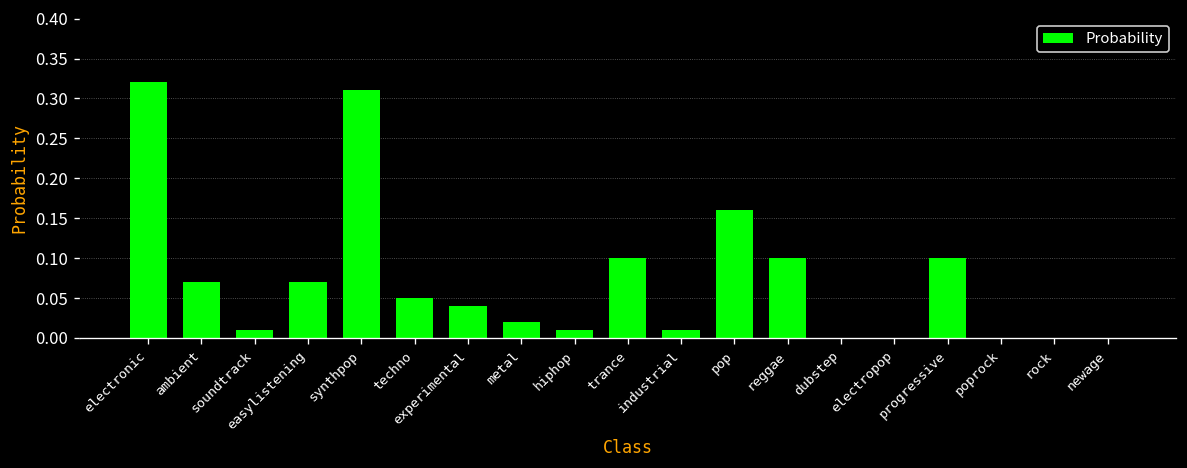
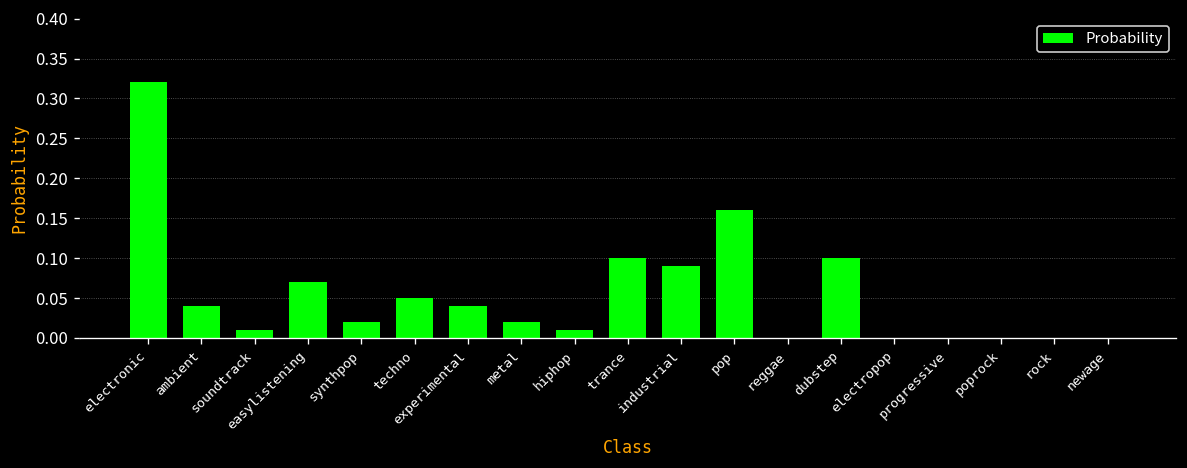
ambient: 0.07 -> 0.04
synthpop: 0.31 -> 0.02
industrial: 0.01 -> 0.09
reggae: 0.1 -> 0.0
dubstep: 0.0 -> 0.1
progressive: 0.1 -> 0.0
